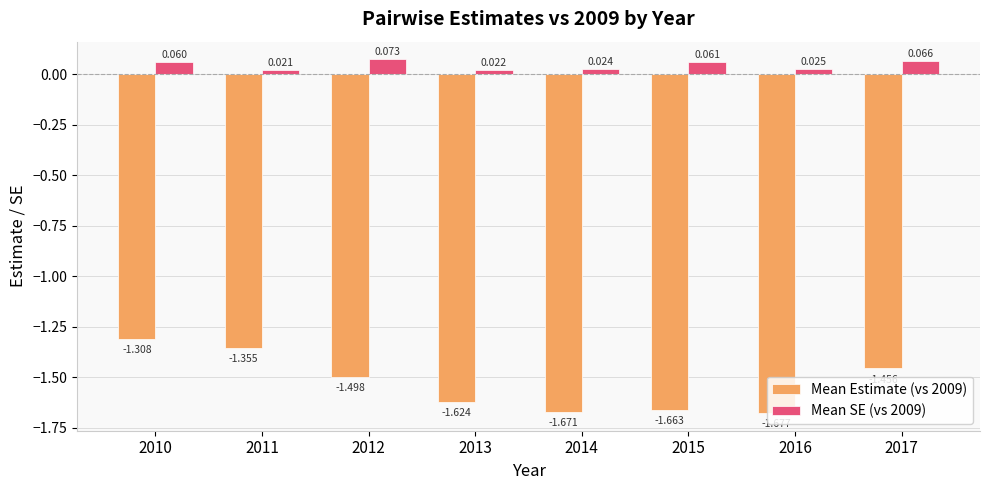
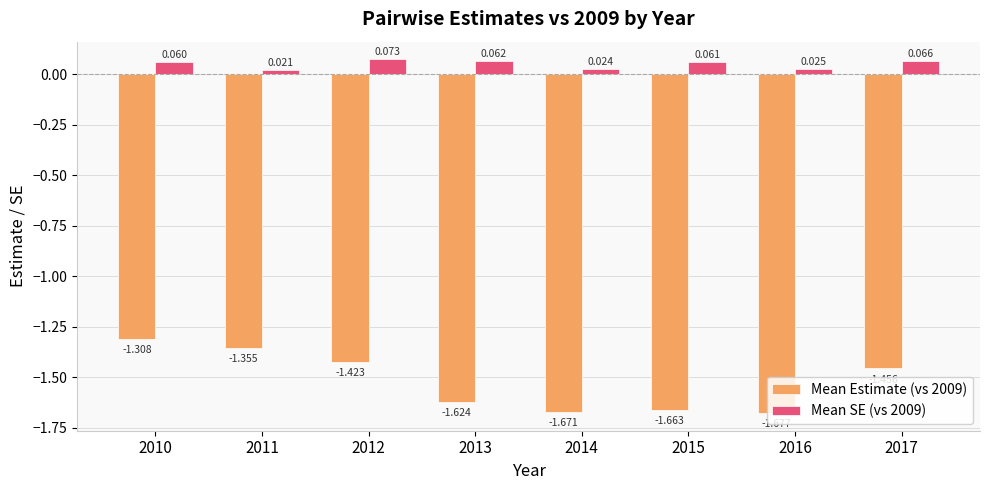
Mean Estimate (vs 2009), 2012: -1.498 -> -1.423
Mean SE (vs 2009), 2013: 0.022 -> 0.062
